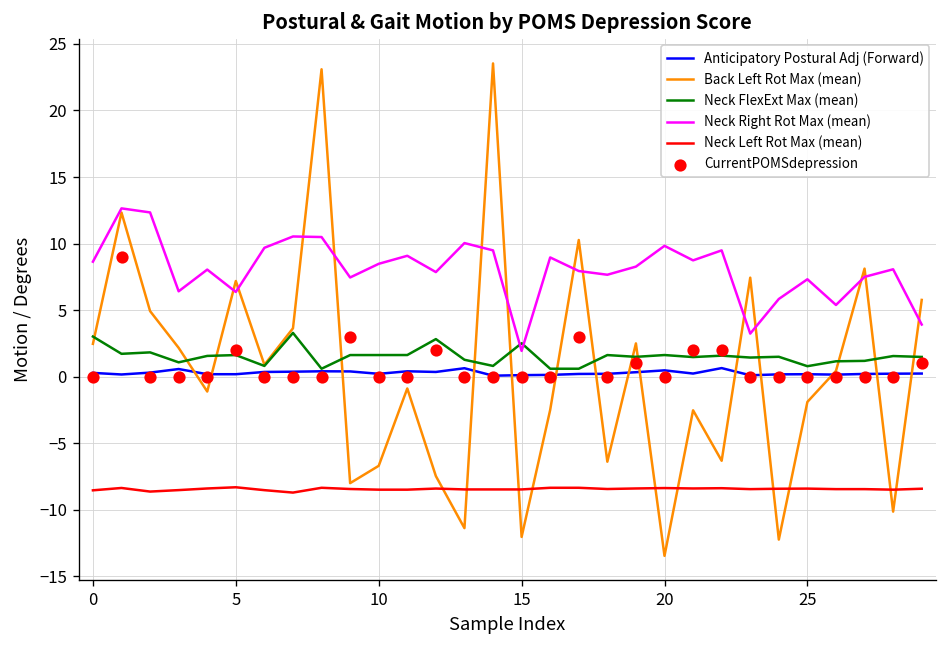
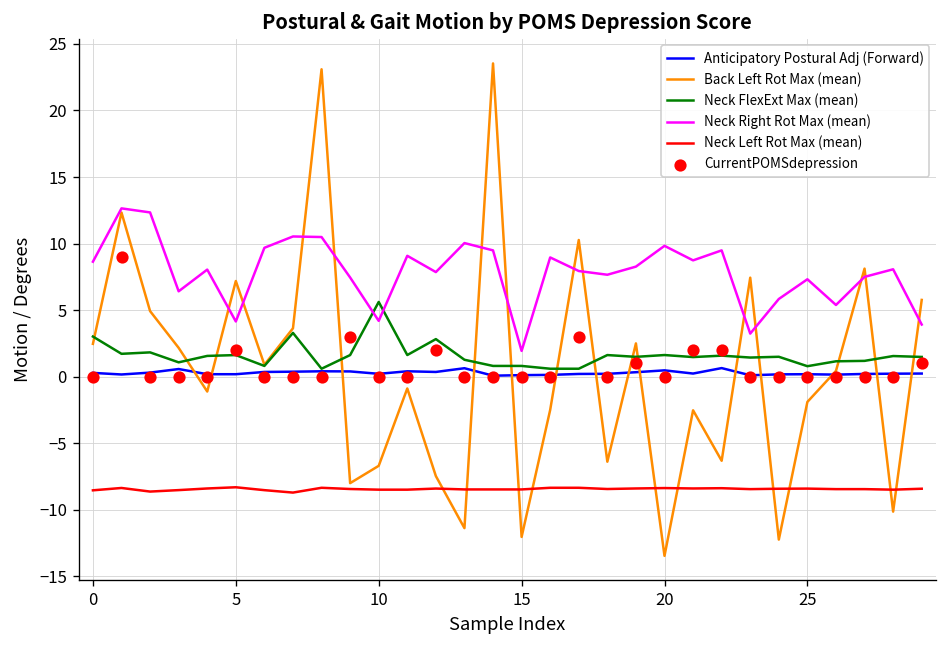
Neck Right Rot Max (mean), 5: 6.4 -> 4.2
Neck FlexExt Max (mean), 10: 1.6 -> 5.6
Neck Right Rot Max (mean), 10: 8.5 -> 4.2
Neck FlexExt Max (mean), 15: 2.5 -> 0.8
